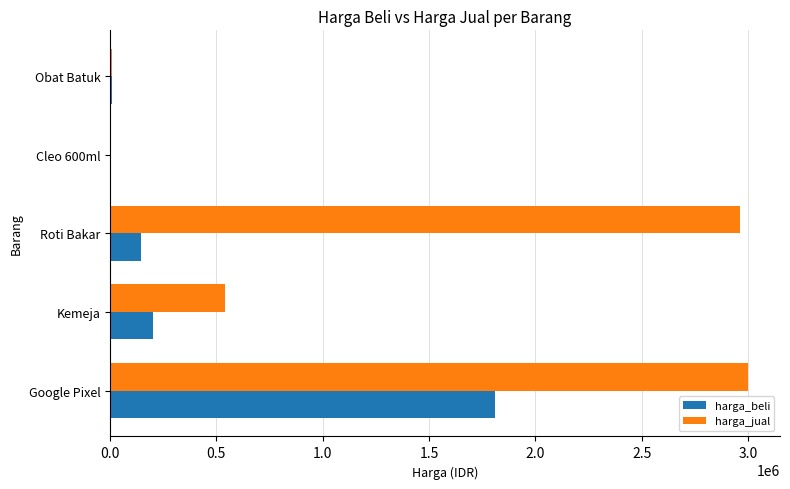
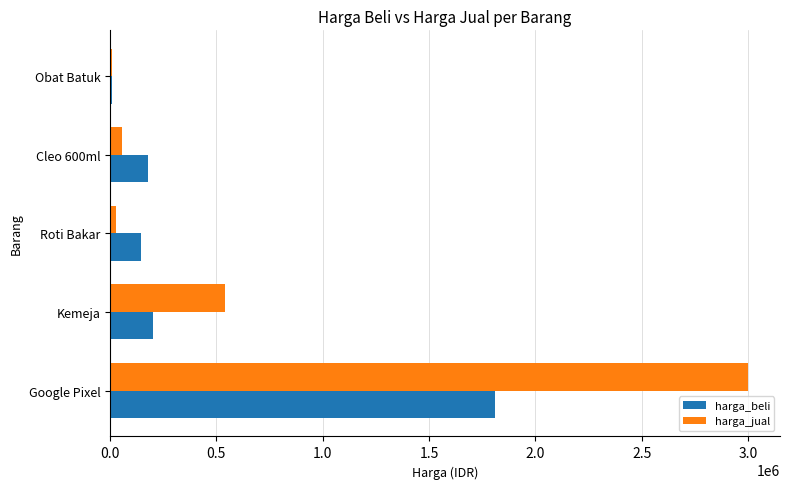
harga_jual, Cleo 600ml: 10000 -> 60000
harga_beli, Cleo 600ml: 0 -> 180000
harga_jual, Roti Bakar: 2960000 -> 30000
